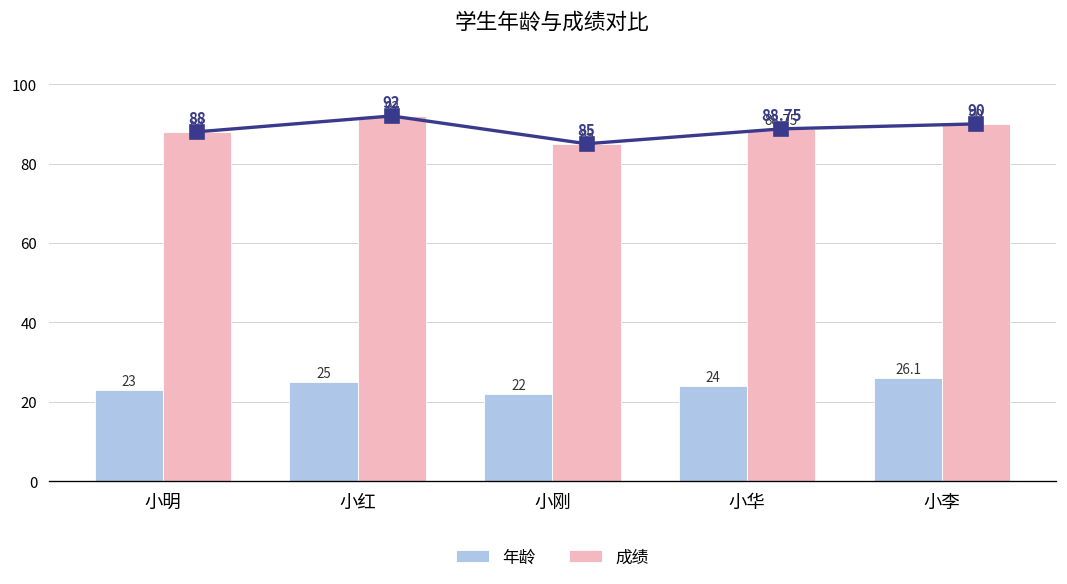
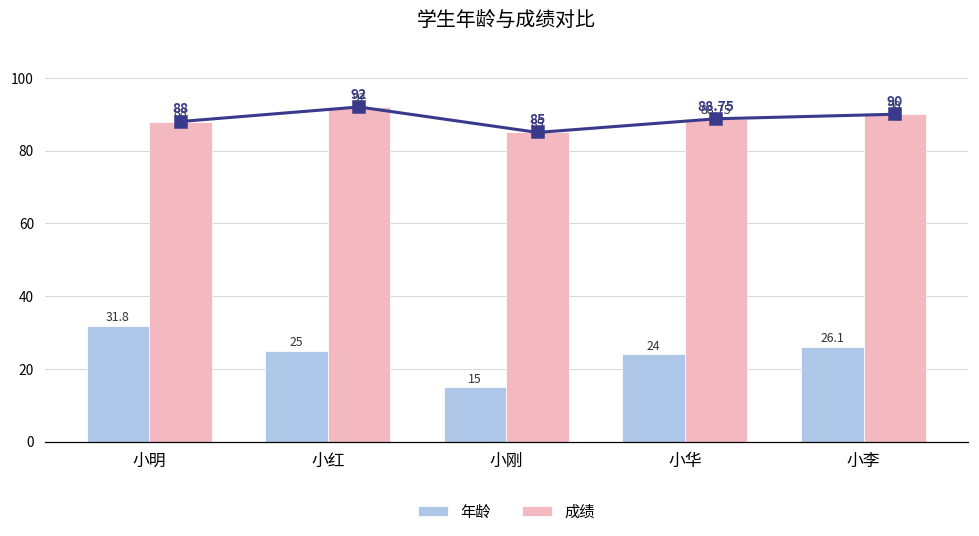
年龄, 小明: 23 -> 31.8
年龄, 小刚: 22 -> 15
